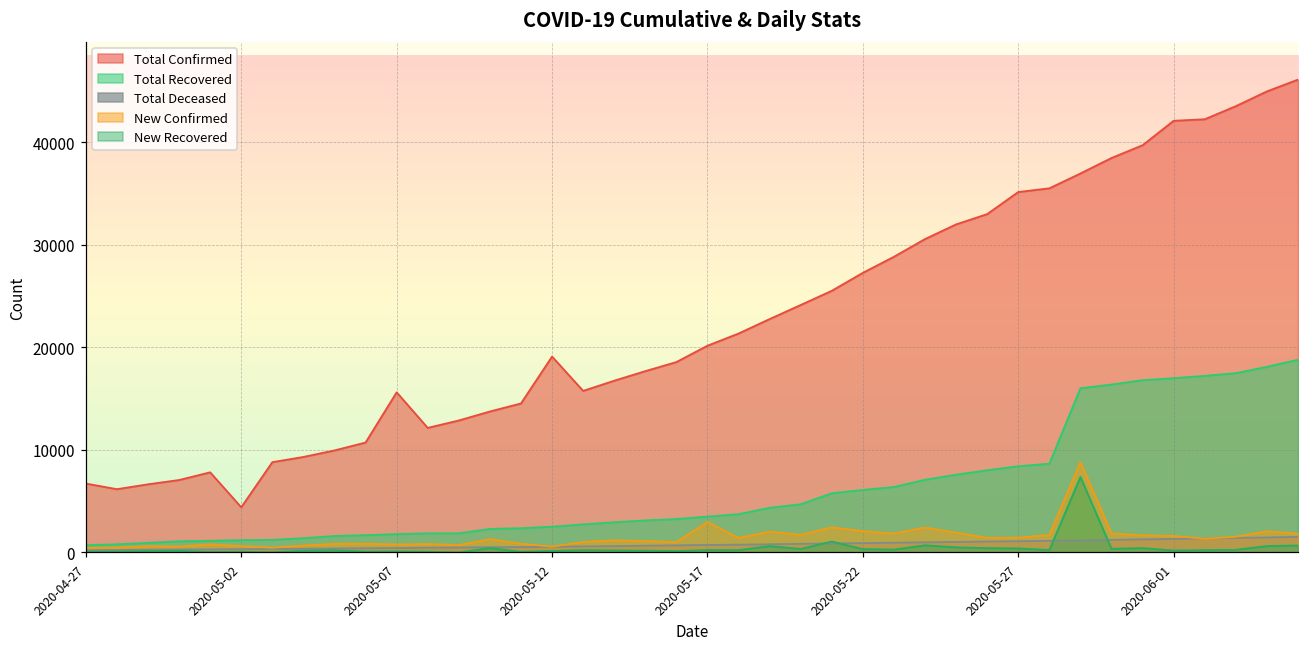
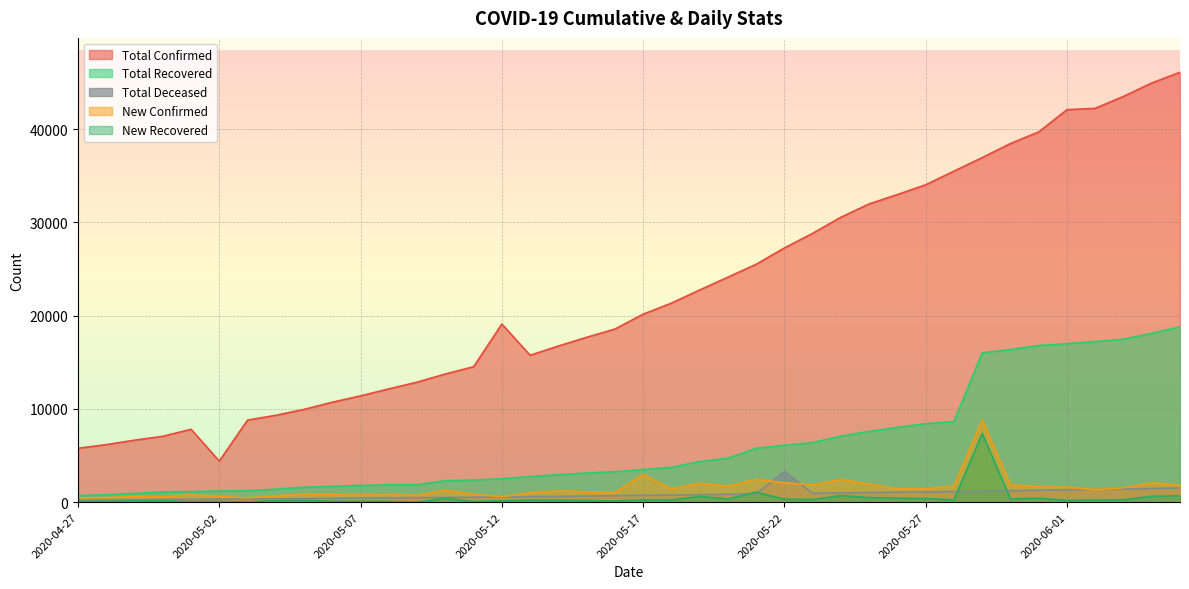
Total Confirmed, 2020-04-27: 7000 -> 6000
Total Confirmed, 2020-05-07: 16000 -> 11000
Total Deceased, 2020-05-22: 1000 -> 3000
Total Confirmed, 2020-05-27: 35000 -> 34000
